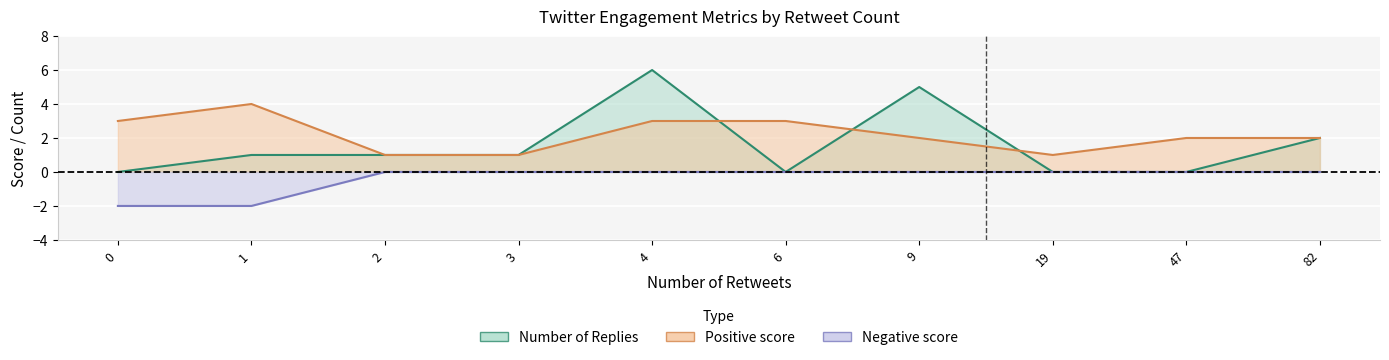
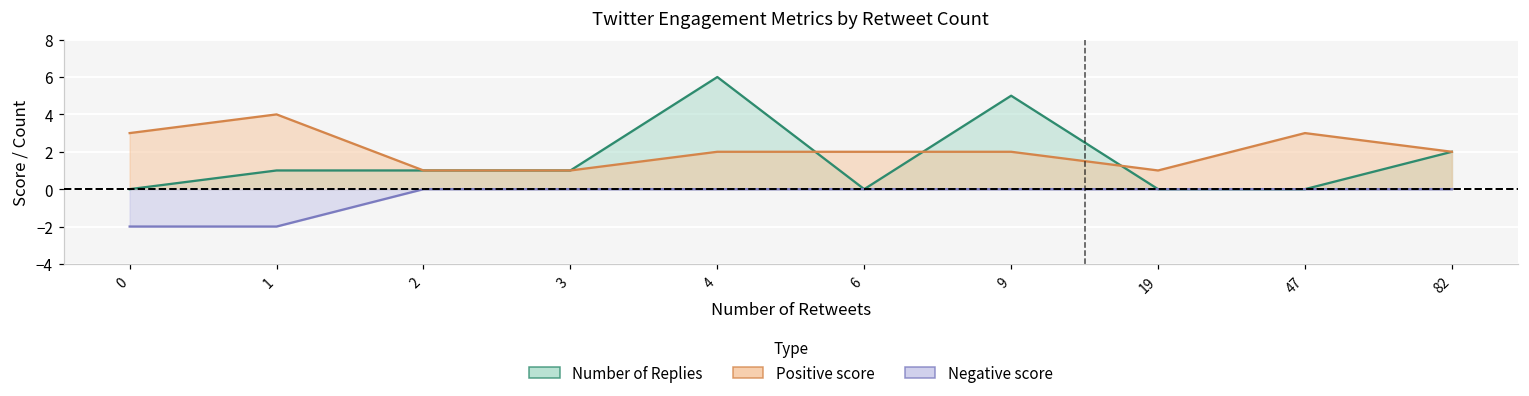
Positive score, 4: 3 -> 2
Positive score, 6: 3 -> 2
Positive score, 47: 2 -> 3
